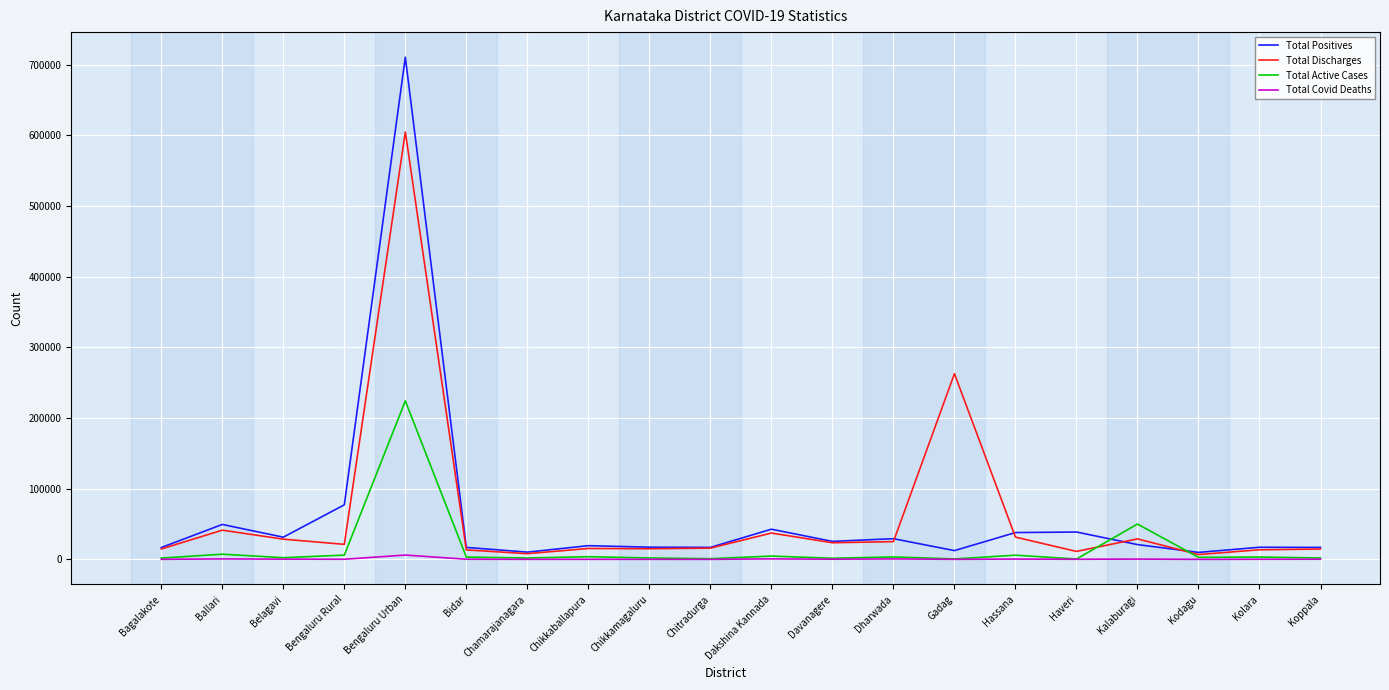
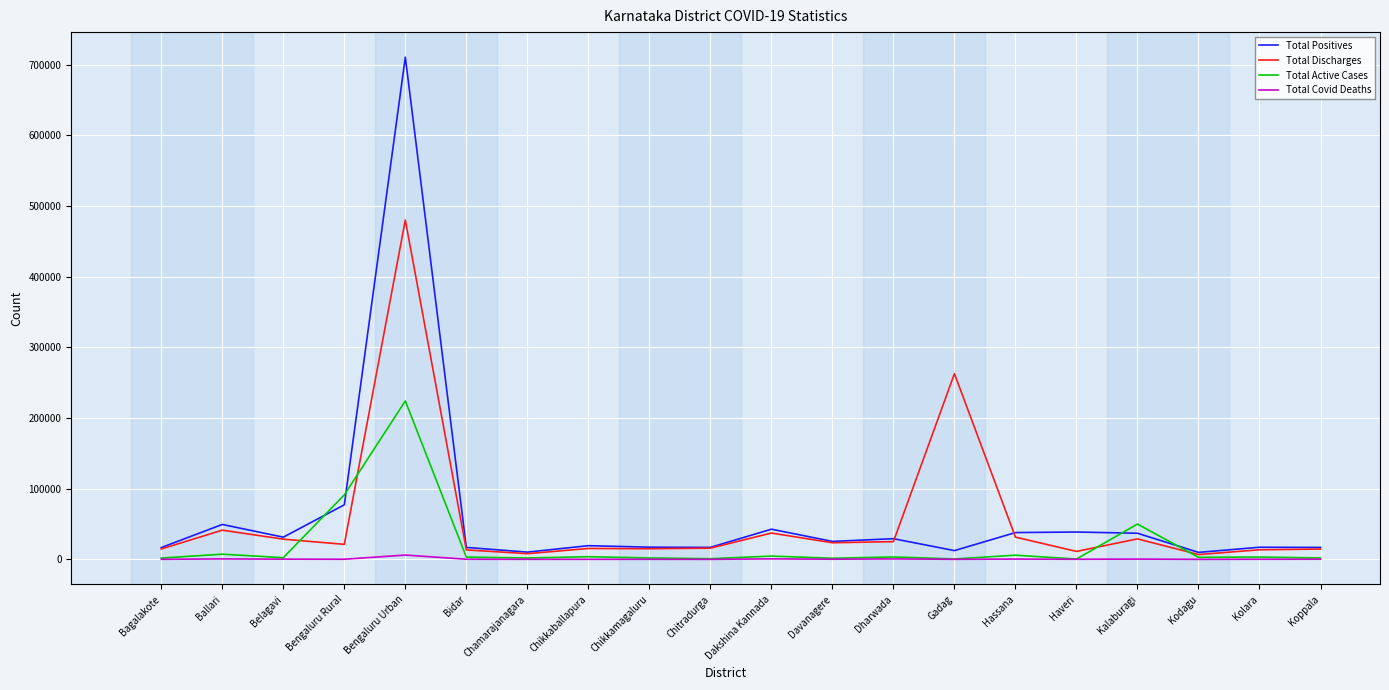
Total Active Cases, Bengaluru Rural: 10000 -> 90000
Total Discharges, Bengaluru Urban: 600000 -> 480000
Total Positives, Kalaburagi: 20000 -> 40000
